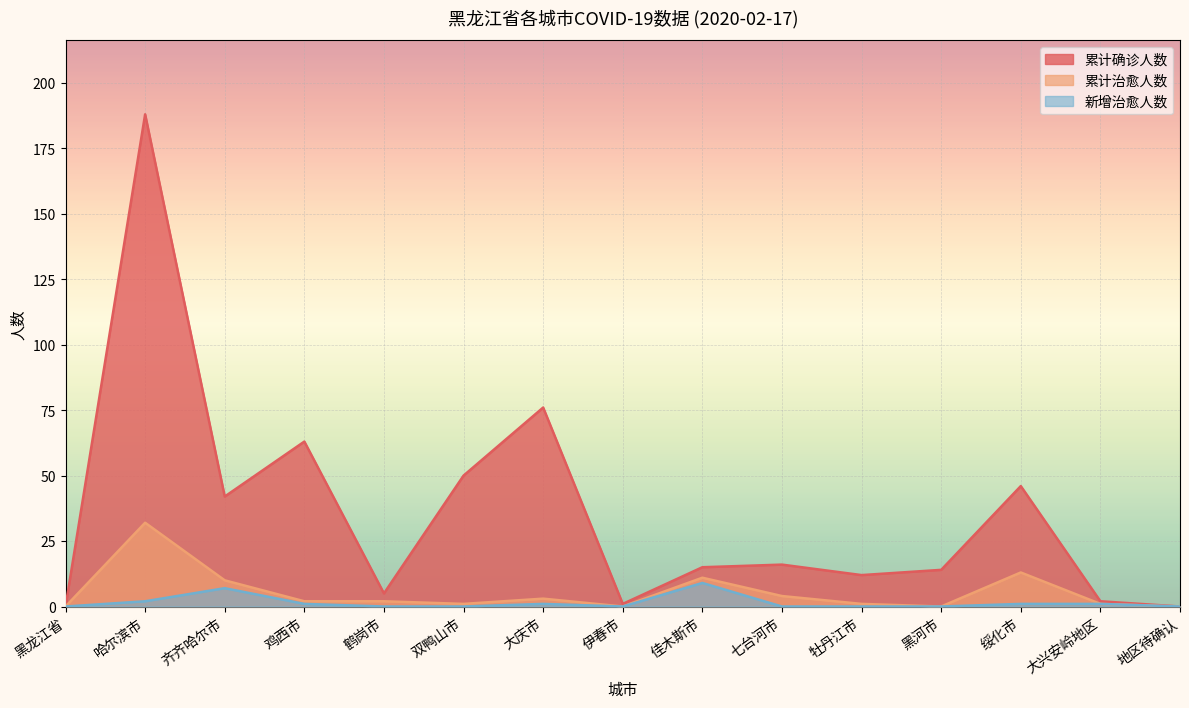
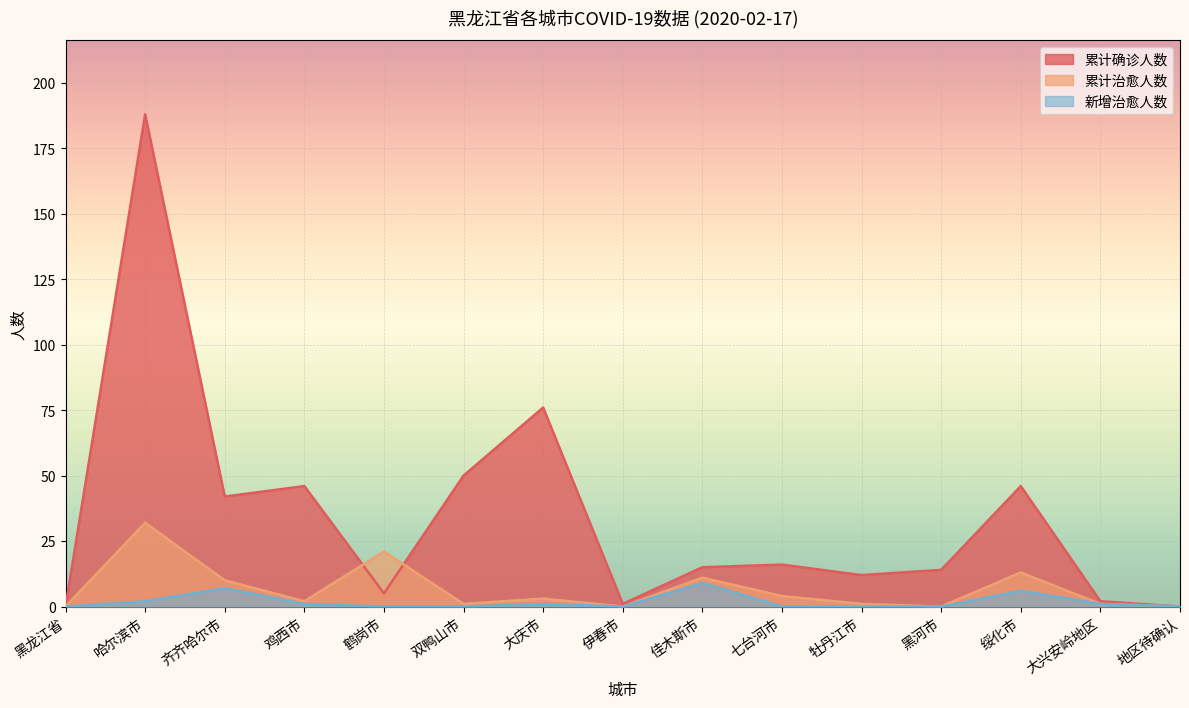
累计确诊人数, 鸡西市: 63 -> 46
累计治愈人数, 鹤岗市: 2 -> 21
新增治愈人数, 绥化市: 1 -> 6
